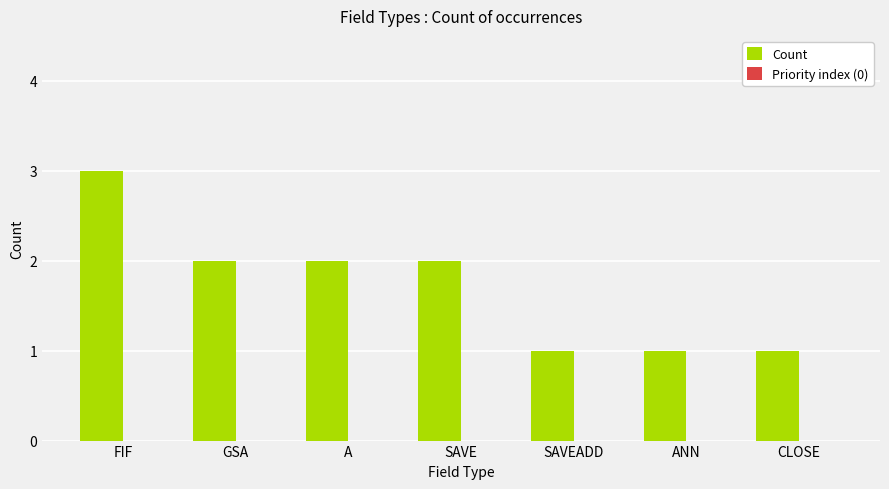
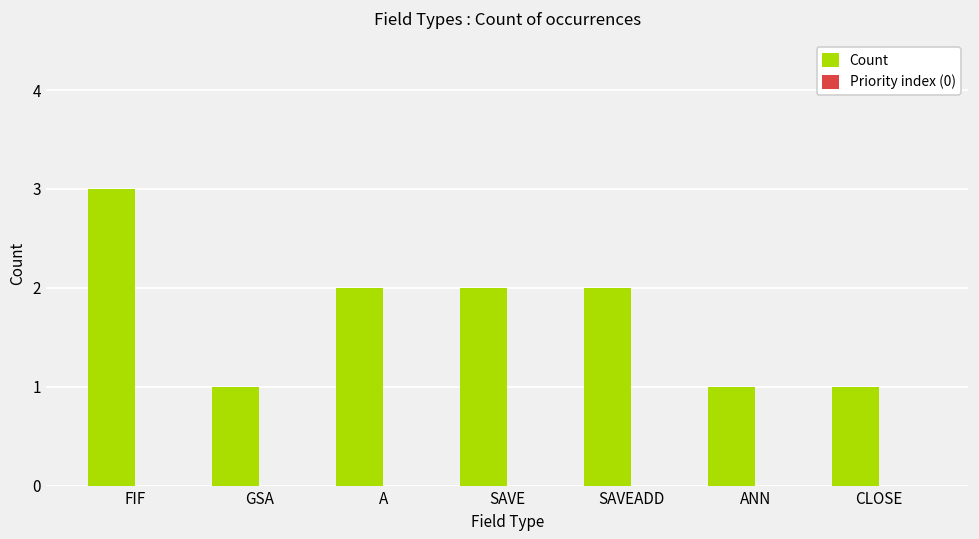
Count, GSA: 2 -> 1
Count, SAVEADD: 1 -> 2
